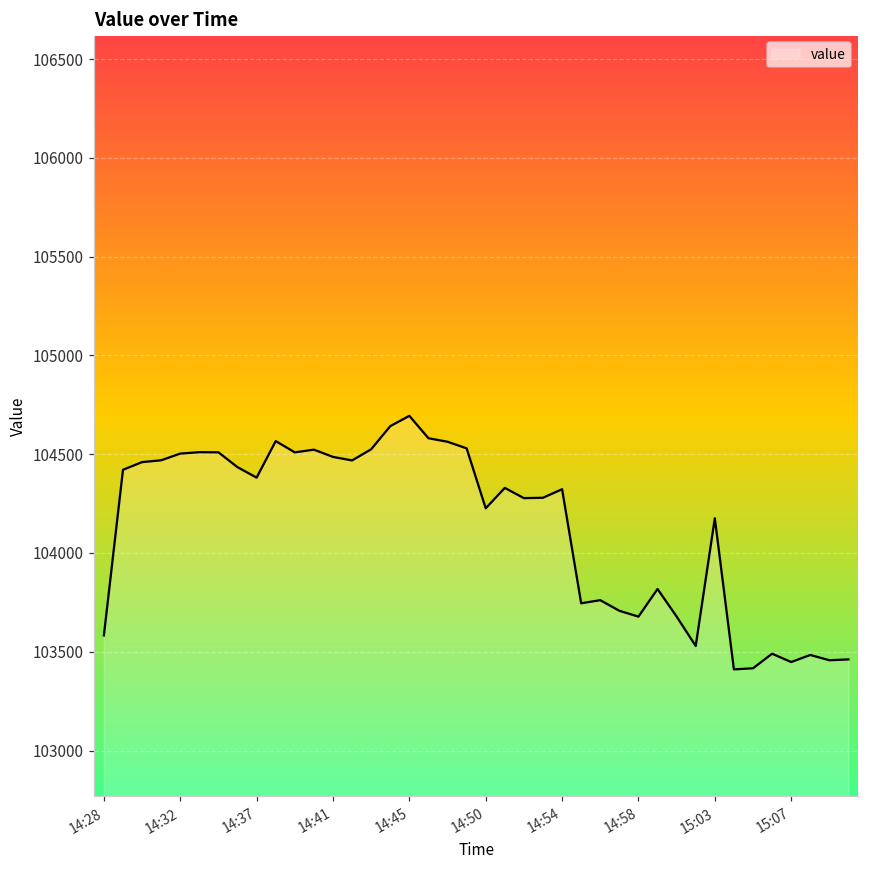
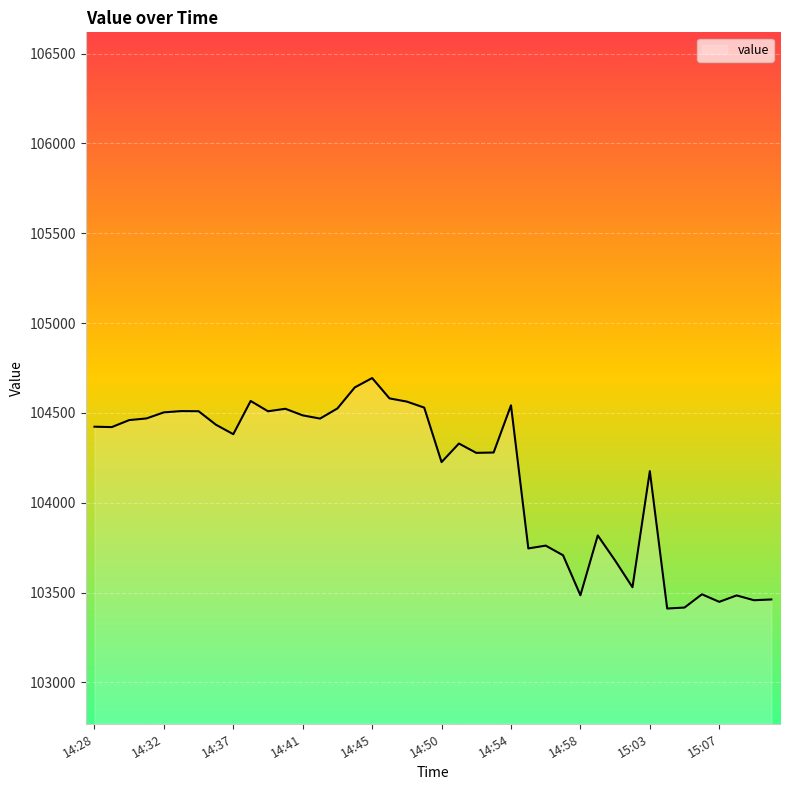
14:28: 103580 -> 104420
14:54: 104320 -> 104540
14:58: 103680 -> 103480
